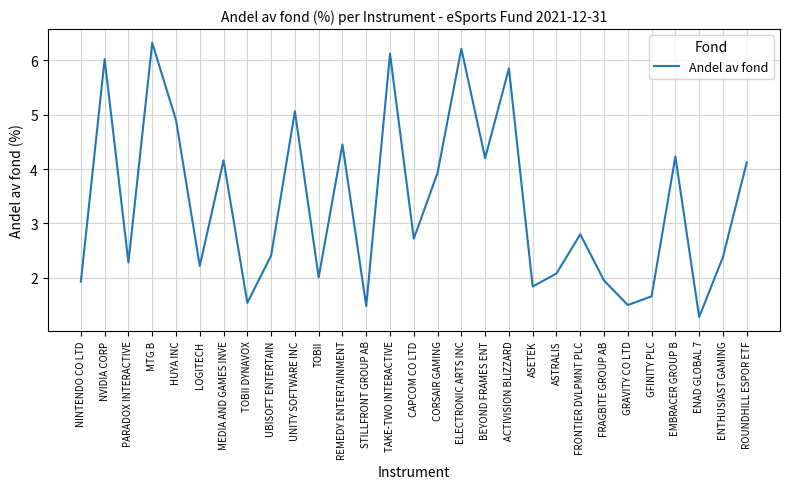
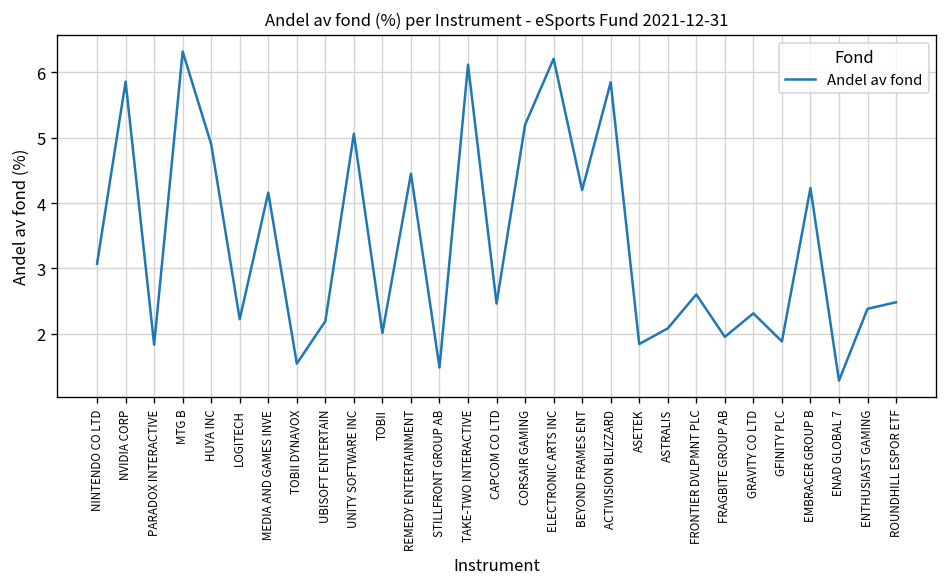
NINTENDO CO LTD: 1.9 -> 3.1
NVIDIA CORP: 6.0 -> 5.9
PARADOX INTERACTIVE: 2.3 -> 1.8
UBISOFT ENTERTAIN: 2.4 -> 2.2
CAPCOM CO LTD: 2.7 -> 2.5
CORSAIR GAMING: 3.9 -> 5.2
FRONTIER DVLPMNT PLC: 2.8 -> 2.6
GRAVITY CO LTD: 1.5 -> 2.3
GFINITY PLC: 1.7 -> 1.9
ROUNDHILL ESPOR ETF: 4.1 -> 2.5
